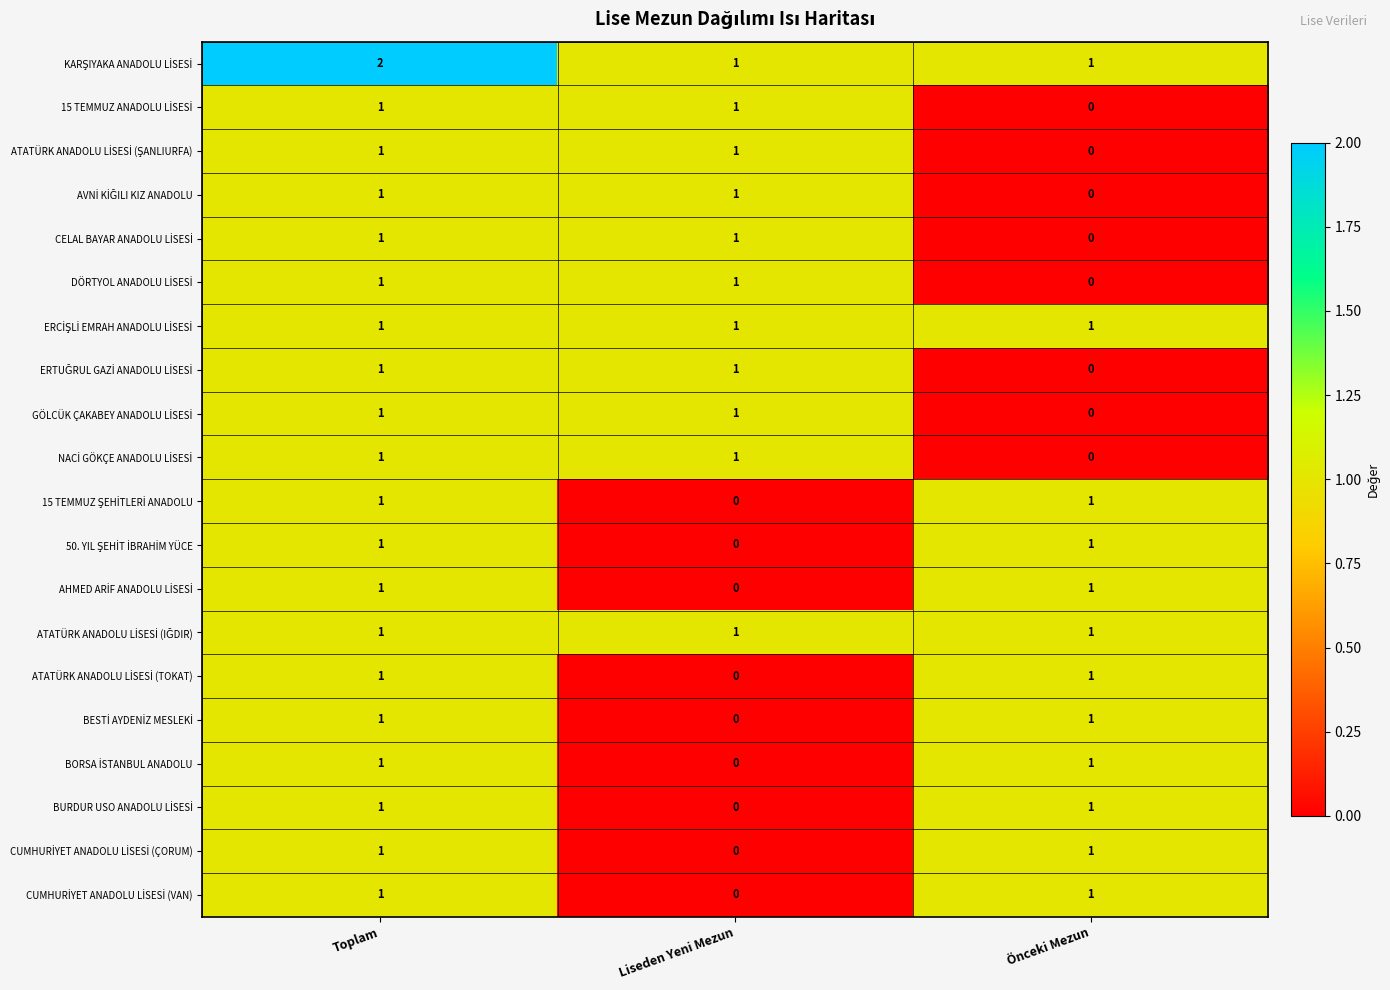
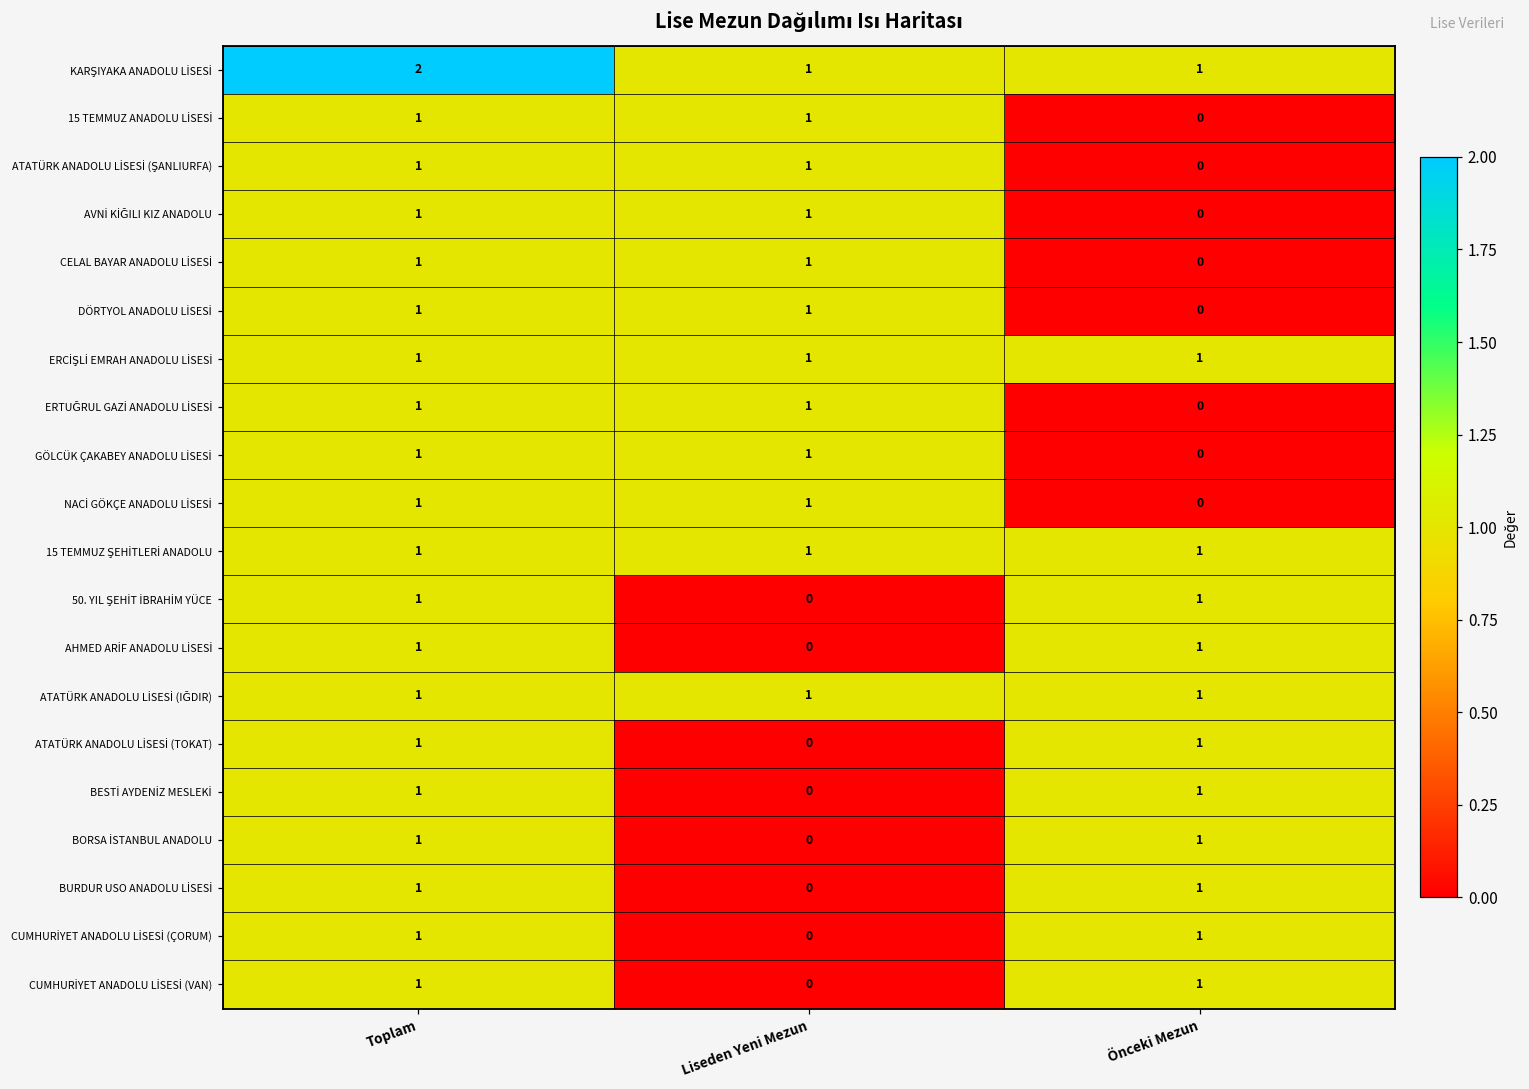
15 TEMMUZ ŞEHİTLERİ ANADOLU, Liseden Yeni Mezun: 0 -> 1
